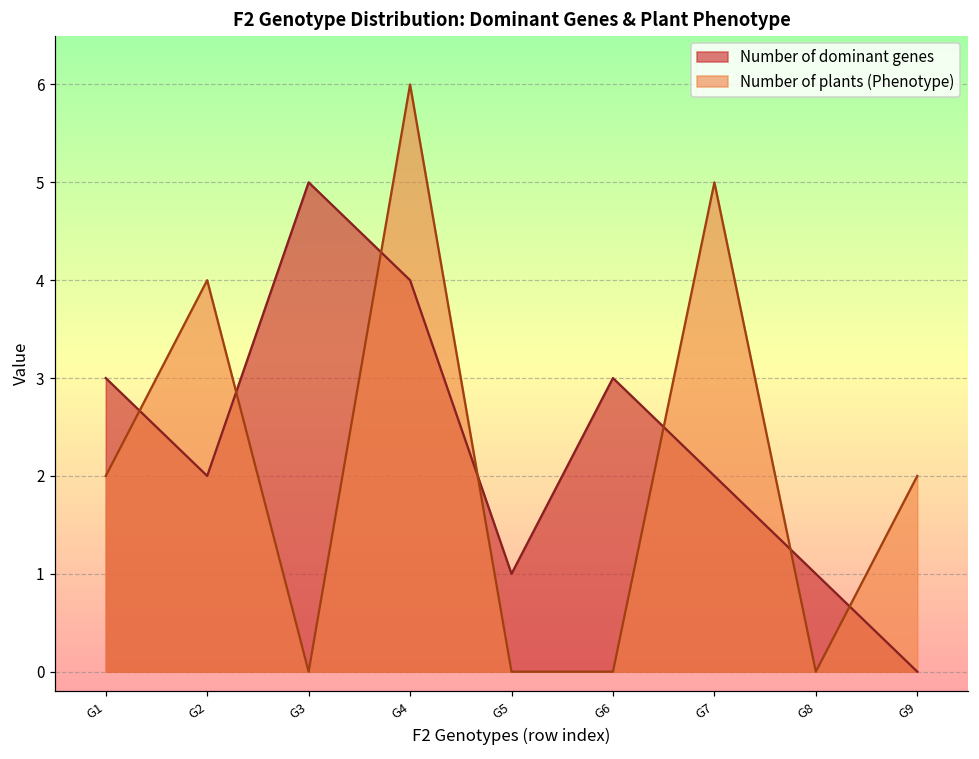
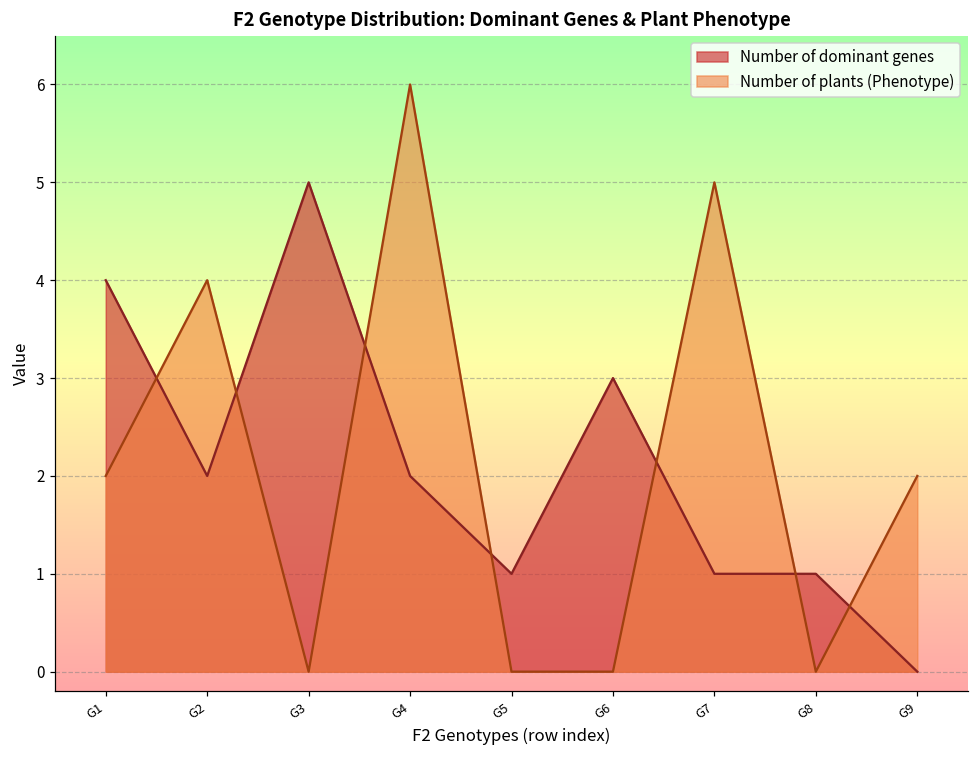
Number of dominant genes, G1: 3 -> 4
Number of dominant genes, G4: 4 -> 2
Number of dominant genes, G7: 2 -> 1
